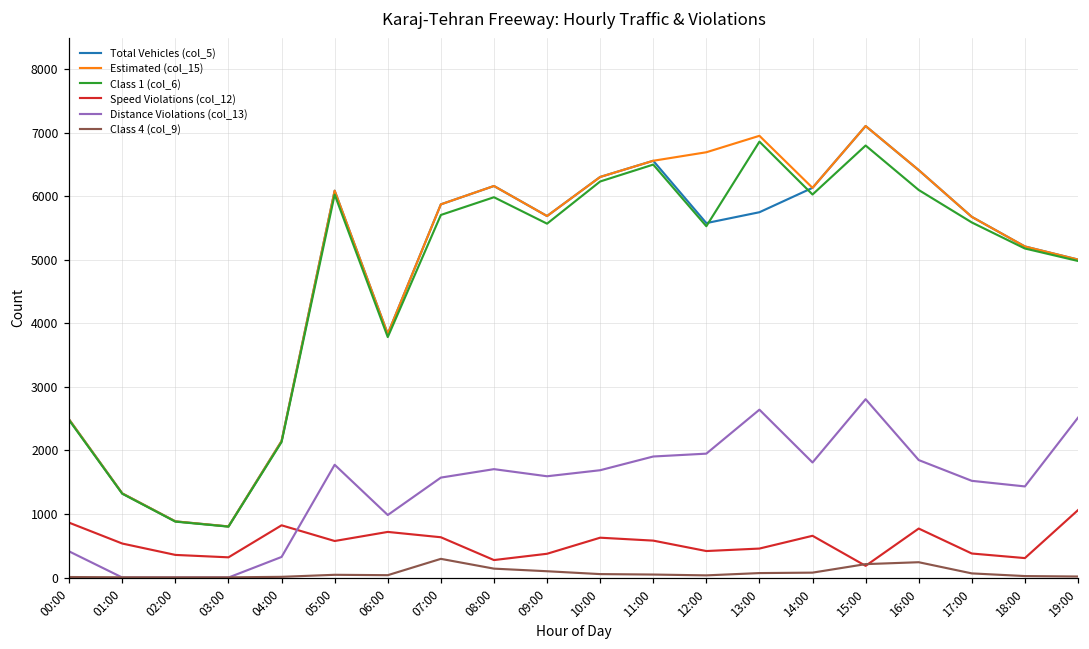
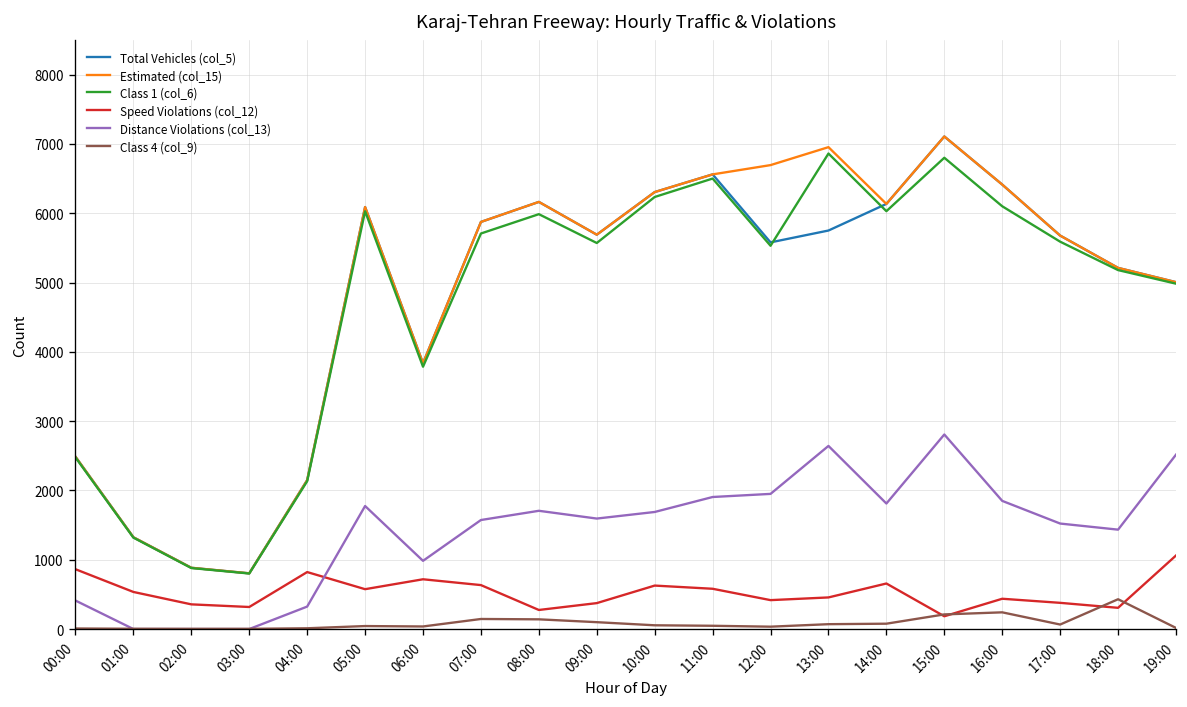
Class 4 (col_9), 07:00: 300 -> 100
Speed Violations (col_12), 16:00: 800 -> 400
Class 4 (col_9), 18:00: 0 -> 400
